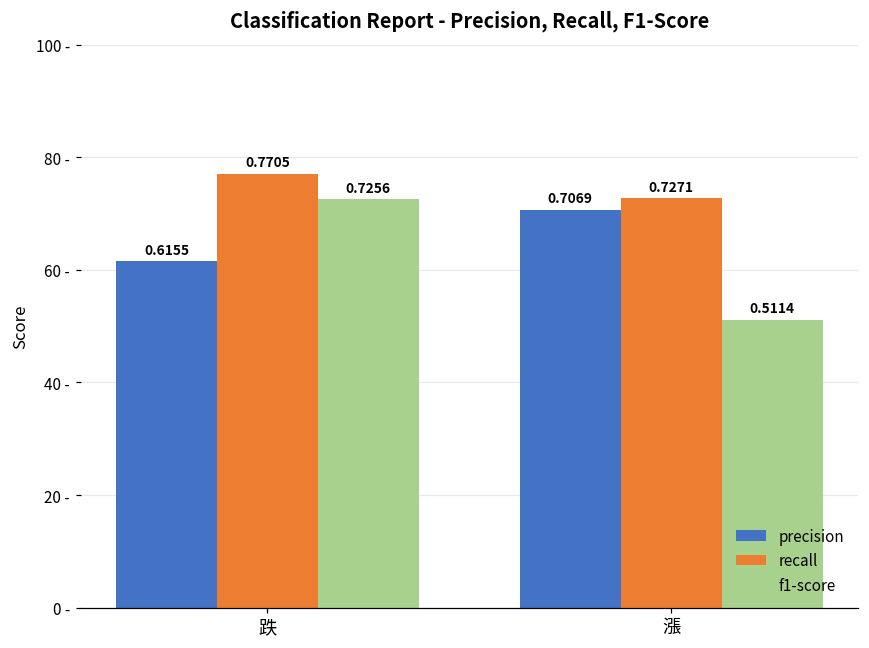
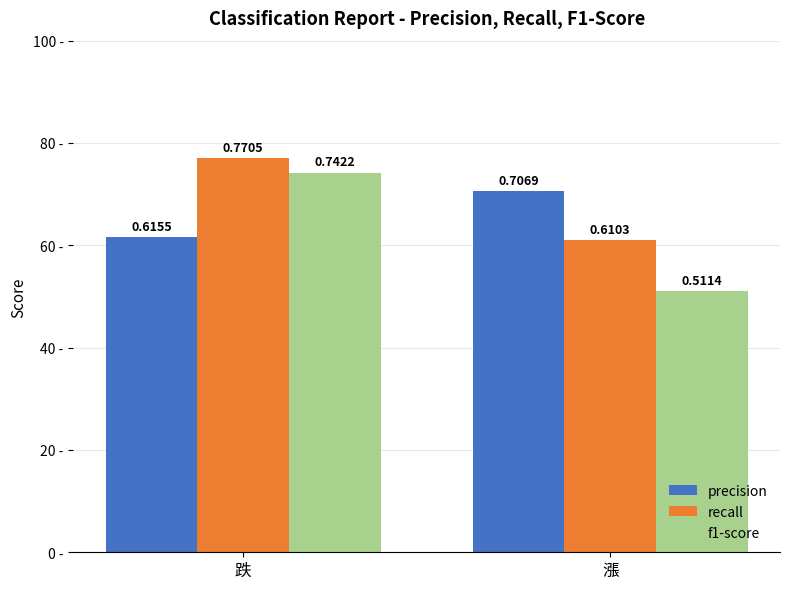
f1-score, 跌: 0.7256 -> 0.7422
recall, 漲: 0.7271 -> 0.6103
